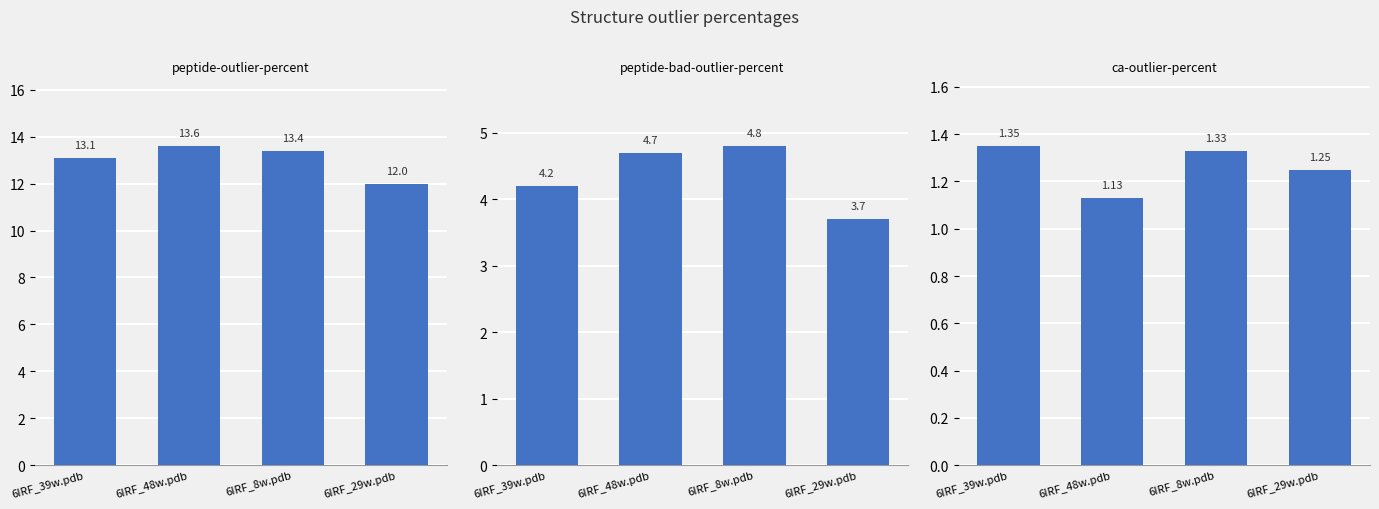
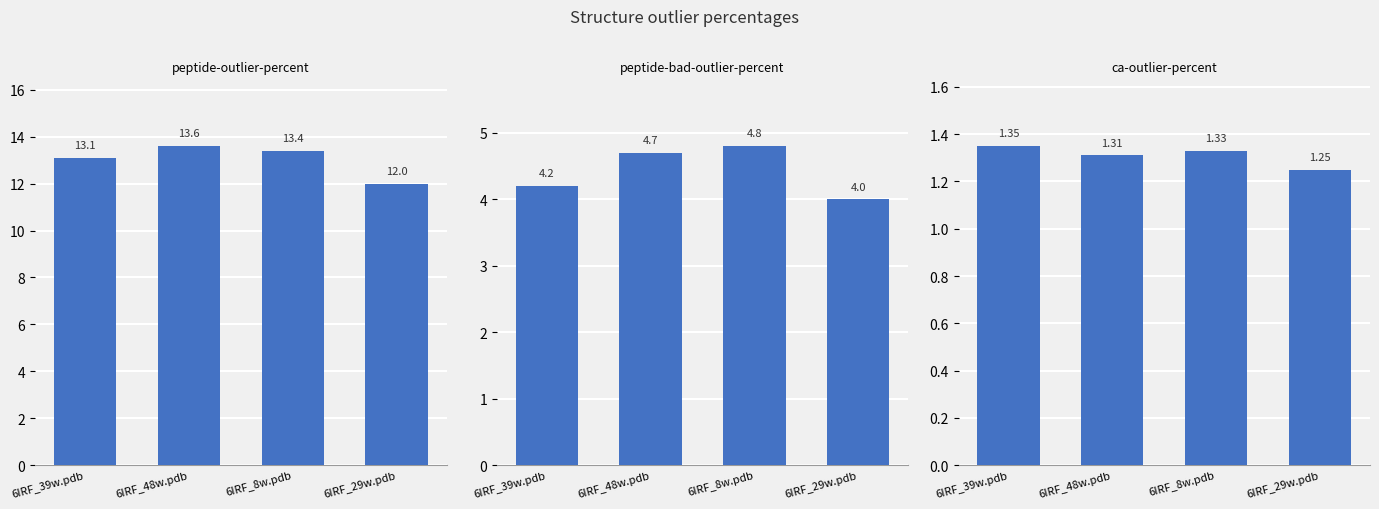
peptide-bad-outlier-percent, 6IRF_29w.pdb: 3.7 -> 4.0
ca-outlier-percent, 6IRF_48w.pdb: 1.13 -> 1.31
